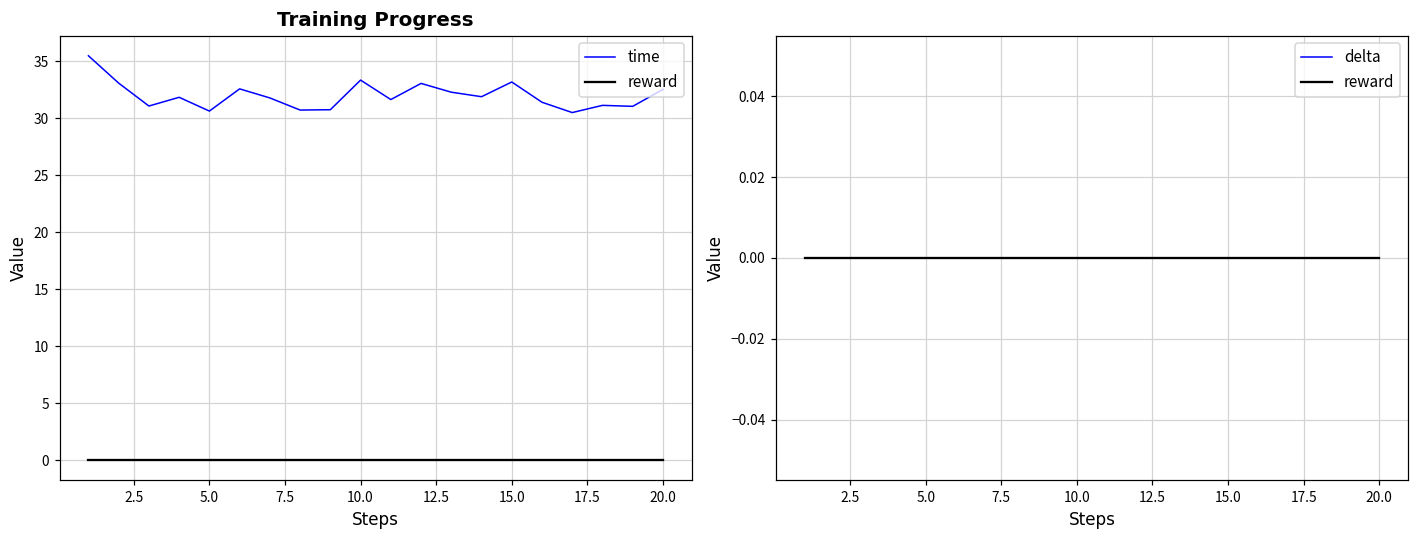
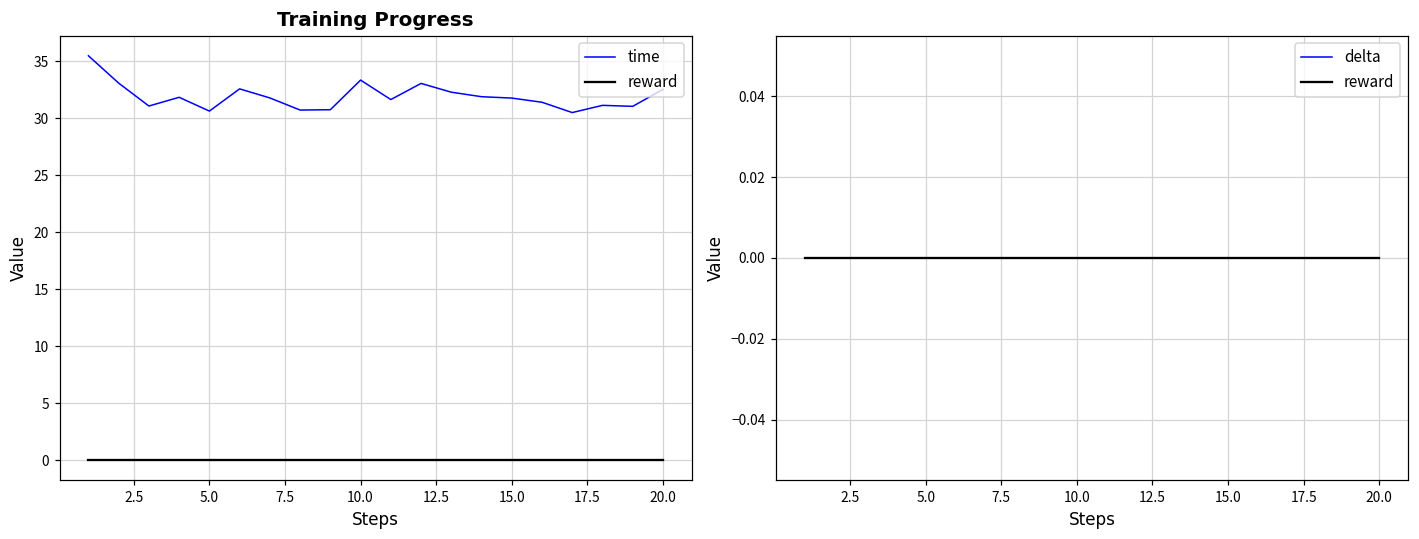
Training Progress, time, 15.0: 33.2 -> 31.8
